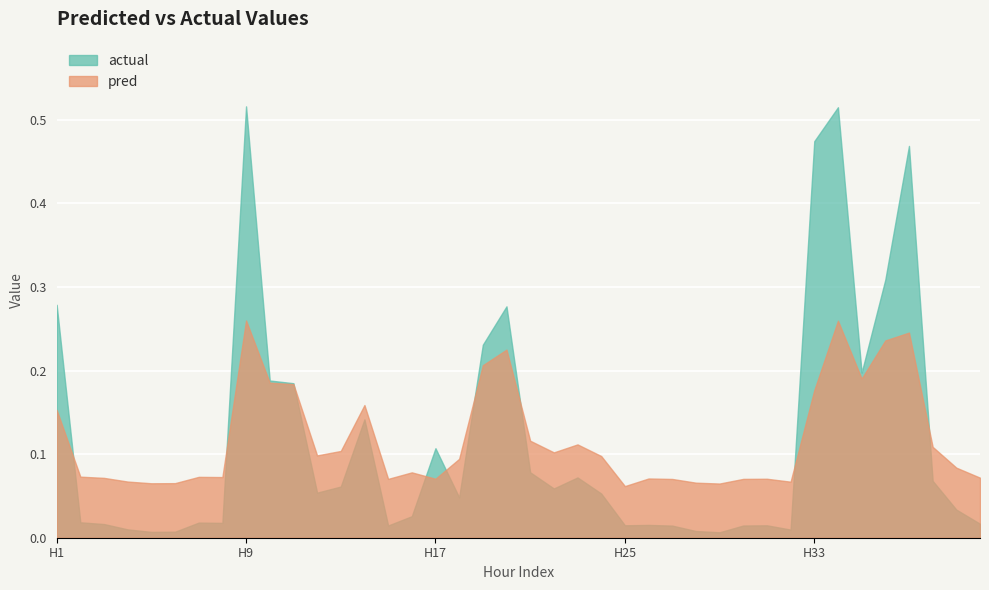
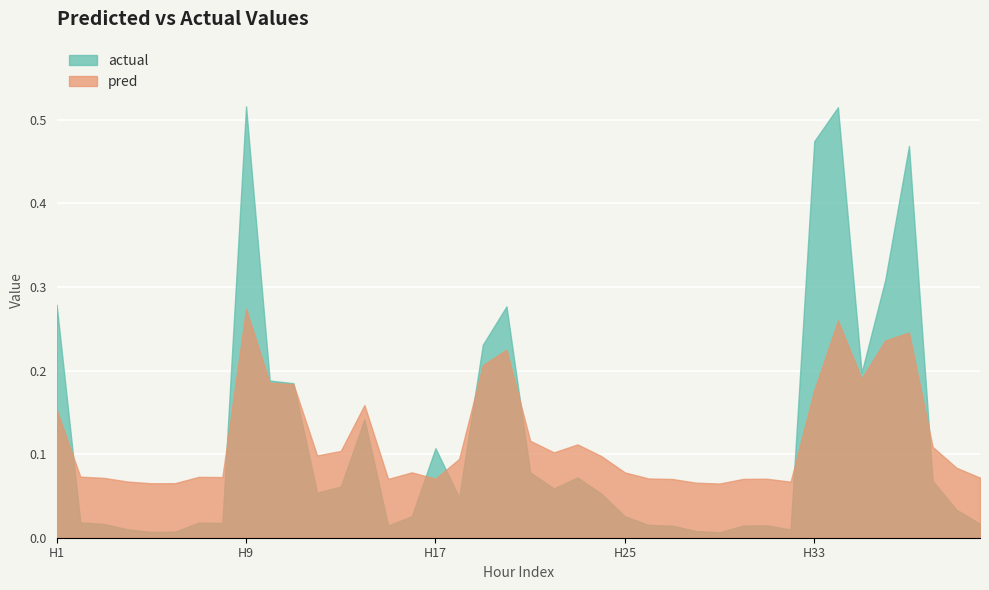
pred, H9: 0.26 -> 0.27
actual, H25: 0.01 -> 0.03
pred, H25: 0.06 -> 0.08
